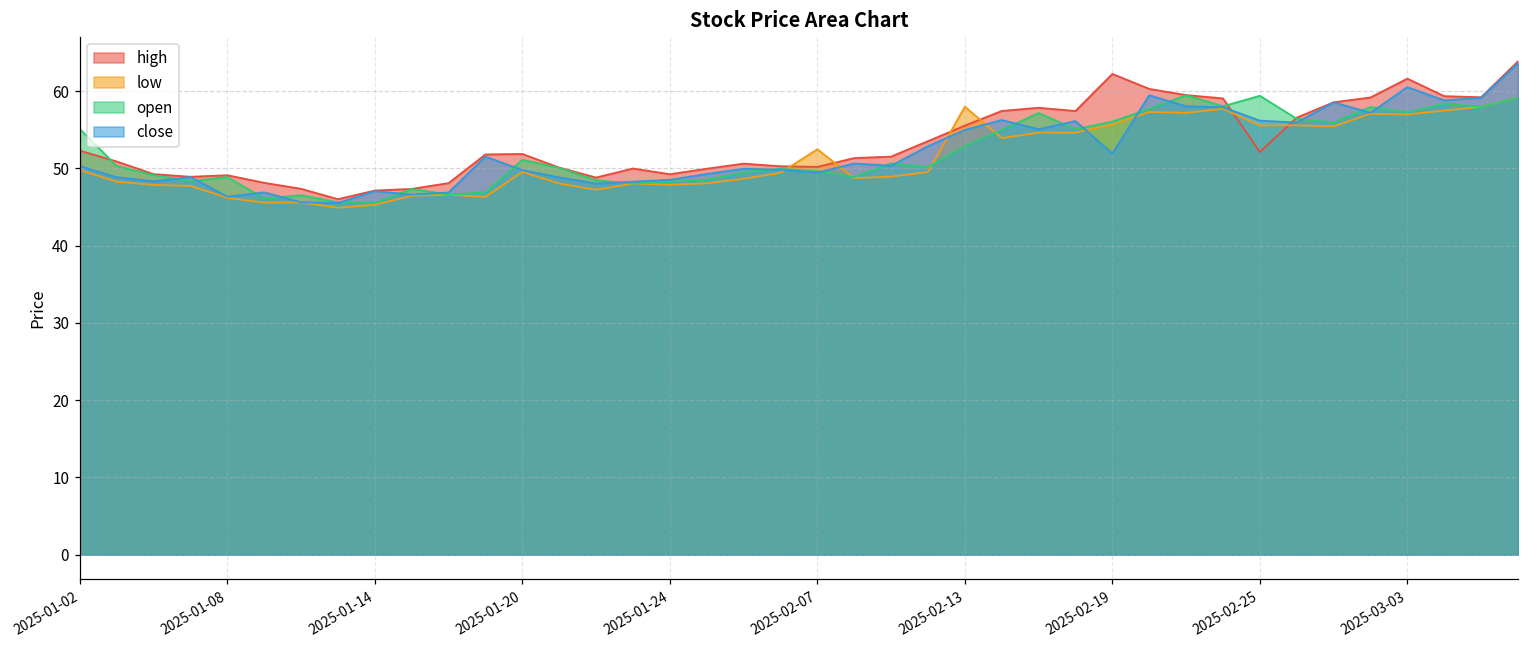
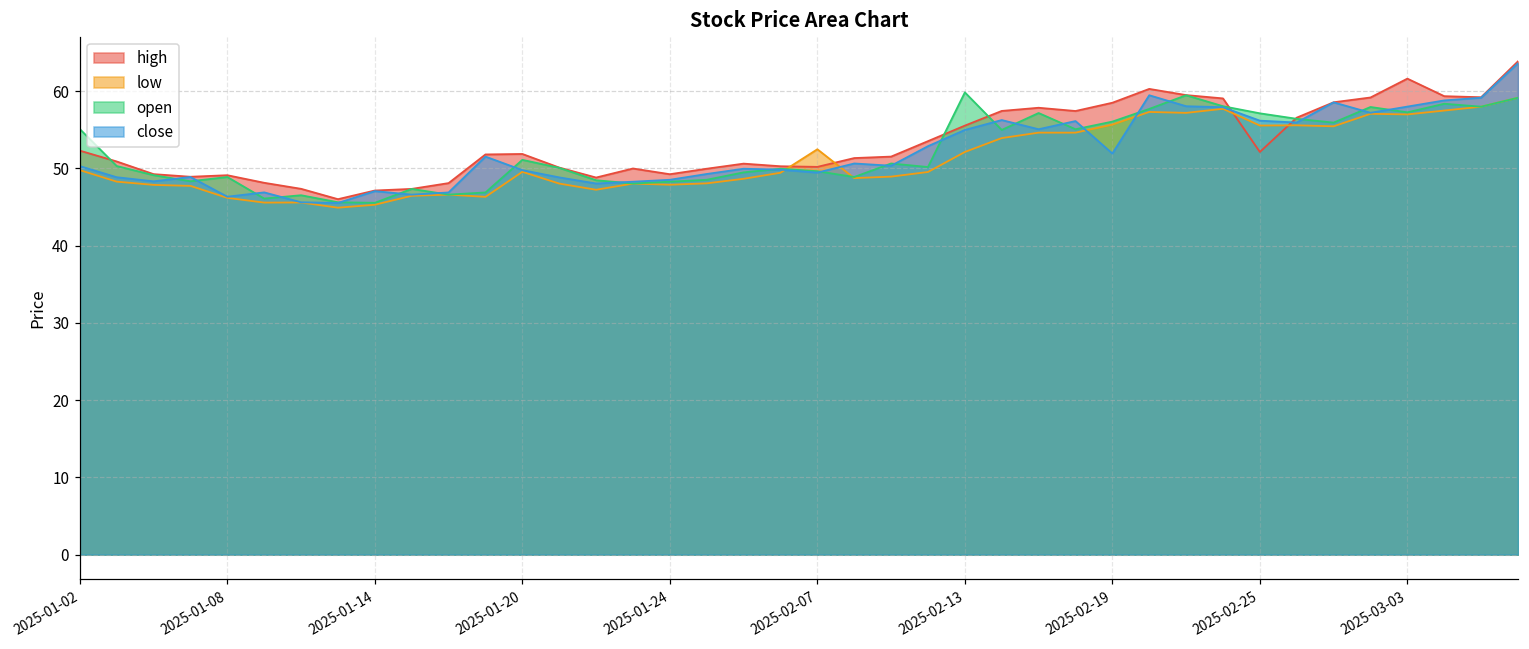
low, 2025-02-13: 58 -> 52
open, 2025-02-13: 53 -> 60
high, 2025-02-19: 62 -> 58
open, 2025-02-25: 59 -> 57
close, 2025-03-03: 61 -> 58
